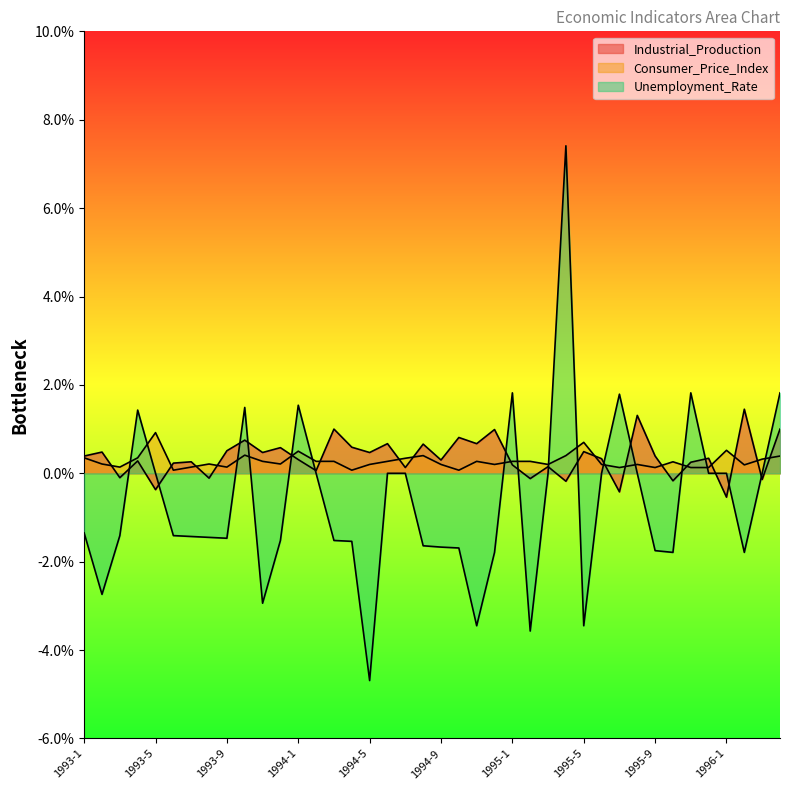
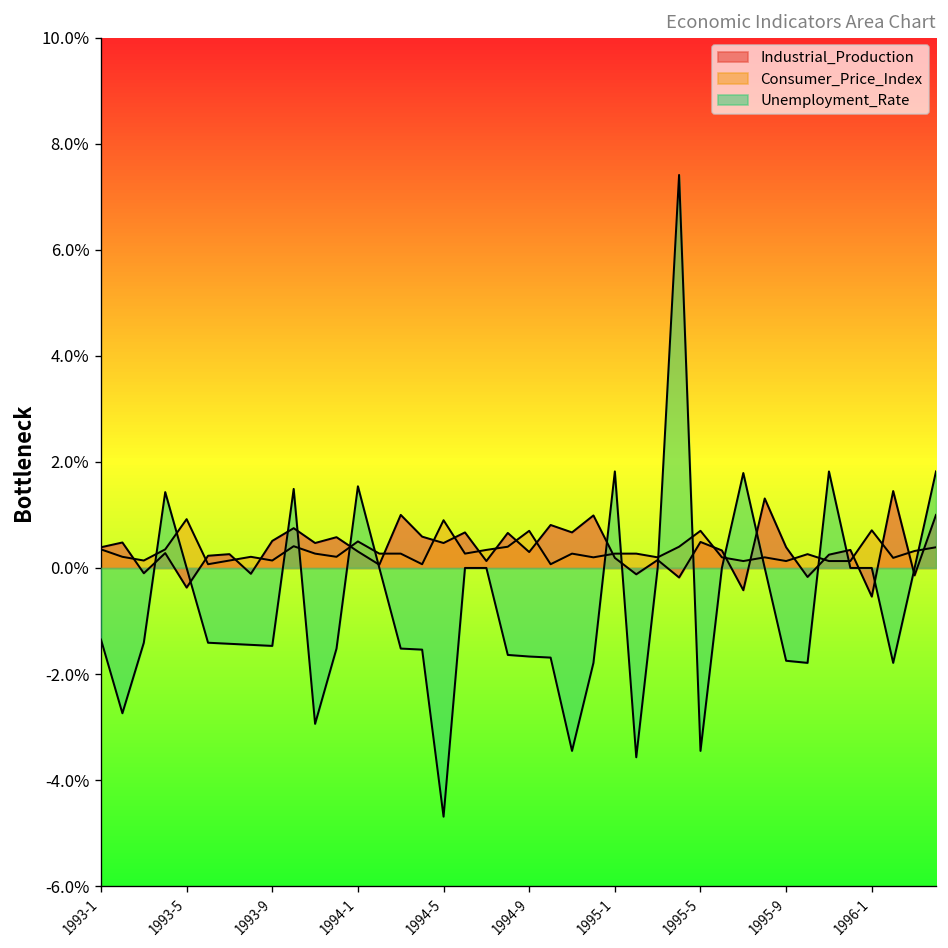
Consumer_Price_Index, 1994-5: 0.2% -> 0.9%
Consumer_Price_Index, 1994-9: 0.2% -> 0.7%
Consumer_Price_Index, 1996-1: 0.5% -> 0.7%
